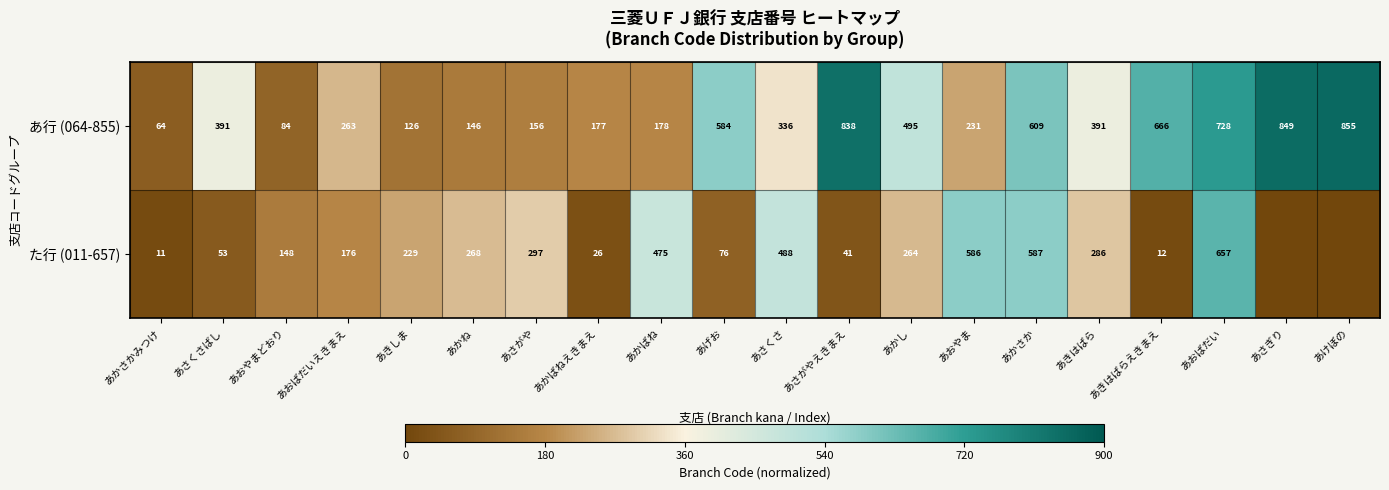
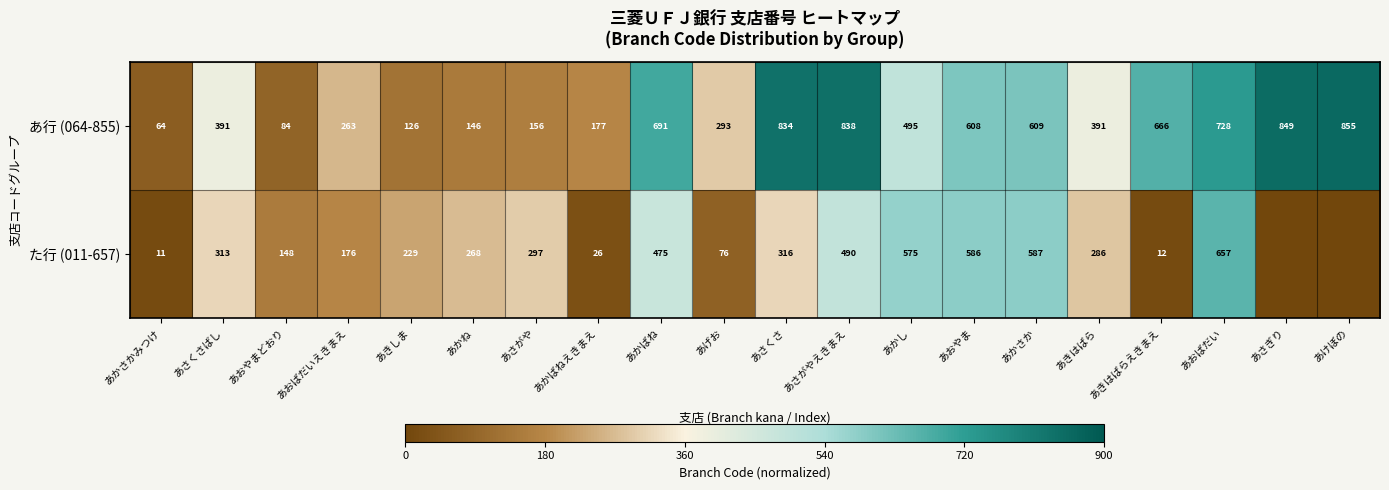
あ行 (064-855), あかばね: 178 -> 691
あ行 (064-855), あげお: 584 -> 293
あ行 (064-855), あさくさ: 336 -> 834
あ行 (064-855), あおやま: 231 -> 608
た行 (011-657), あさくさばし: 53 -> 313
た行 (011-657), あさくさ: 488 -> 316
た行 (011-657), あさがやえきまえ: 41 -> 490
た行 (011-657), あかし: 264 -> 575
